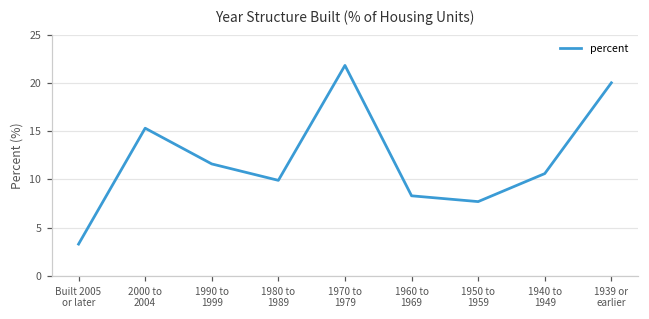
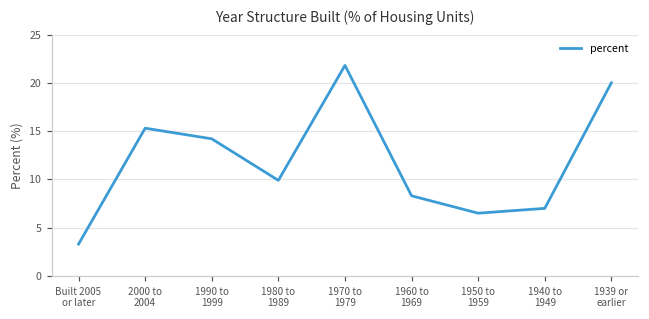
1990 to 1999: 12 -> 14
1950 to 1959: 8 -> 7
1940 to 1949: 11 -> 7
